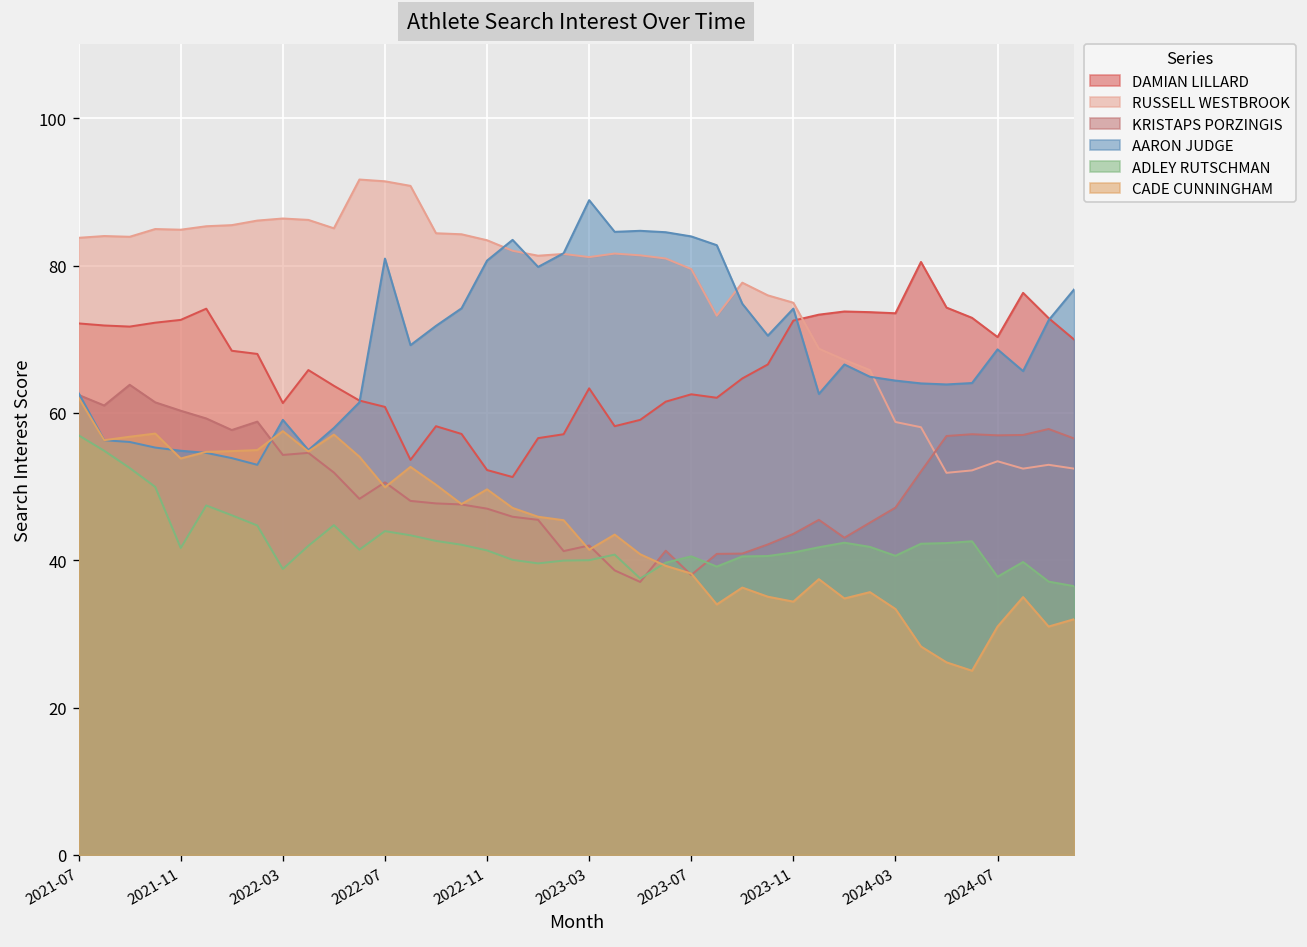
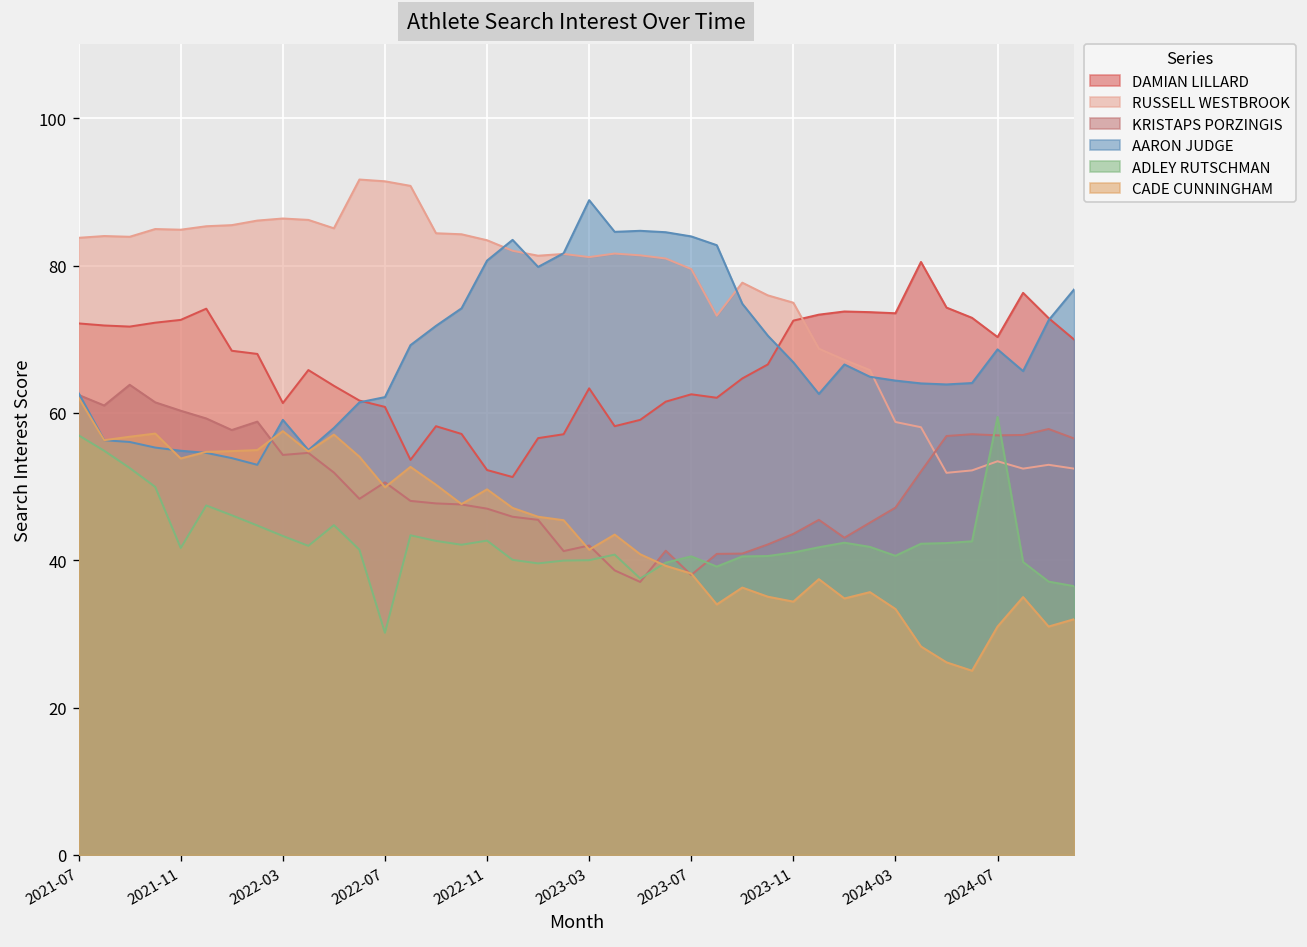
ADLEY RUTSCHMAN, 2022-03: 39 -> 43
AARON JUDGE, 2022-07: 81 -> 62
ADLEY RUTSCHMAN, 2022-07: 44 -> 30
ADLEY RUTSCHMAN, 2022-11: 41 -> 43
AARON JUDGE, 2023-11: 74 -> 67
ADLEY RUTSCHMAN, 2024-07: 38 -> 59
